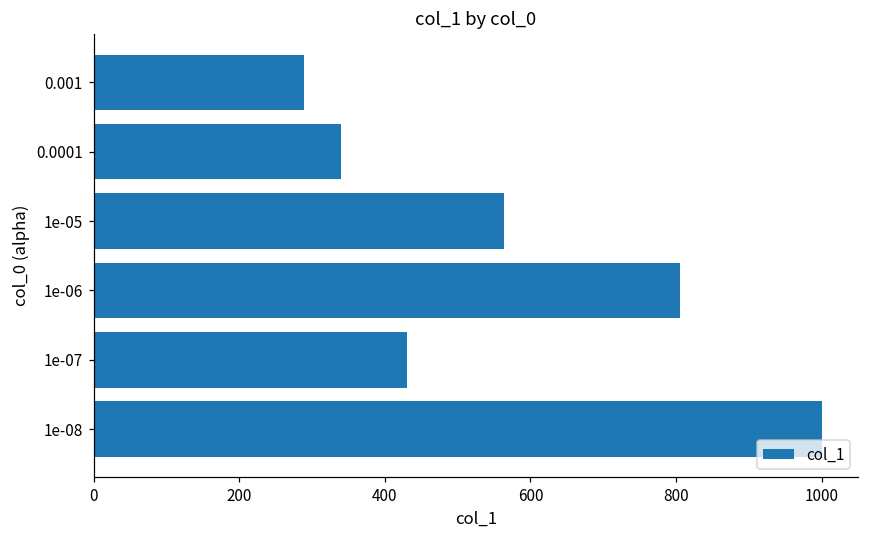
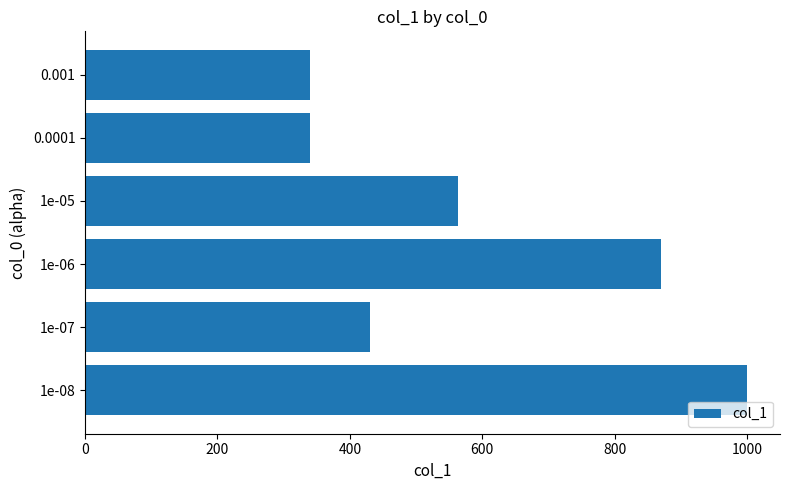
0.001: 290 -> 340
1e-06: 810 -> 870
